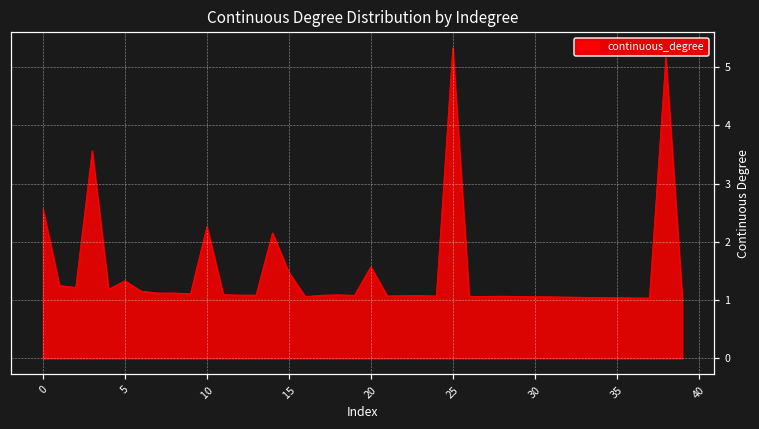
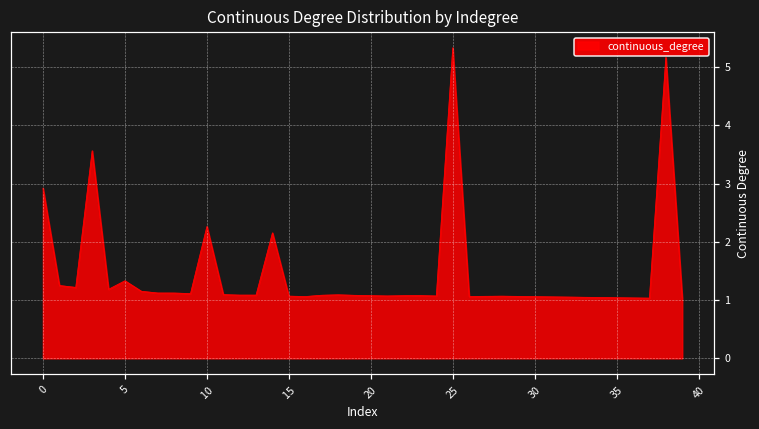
0: 2.6 -> 2.9
15: 1.5 -> 1.1
20: 1.6 -> 1.1
